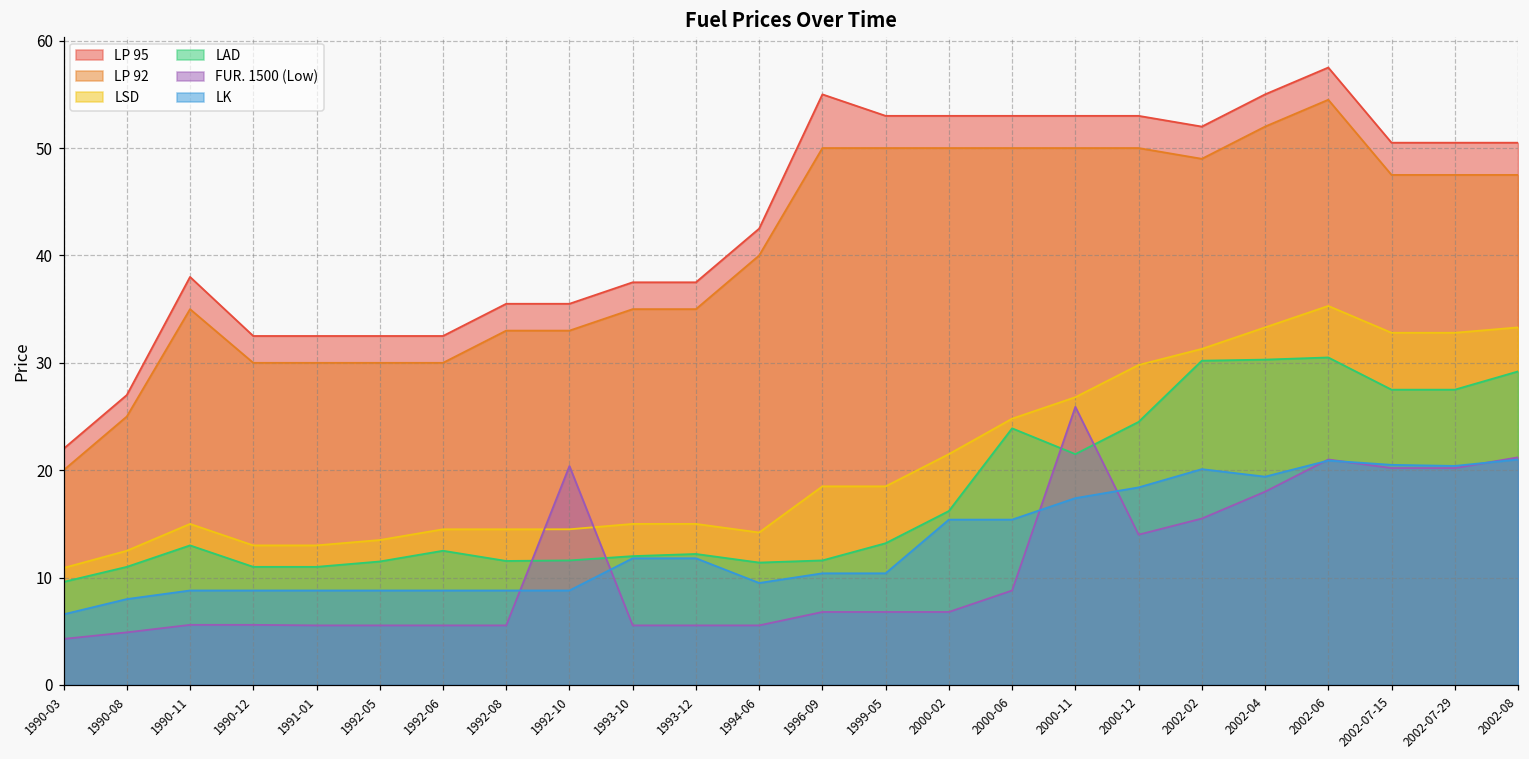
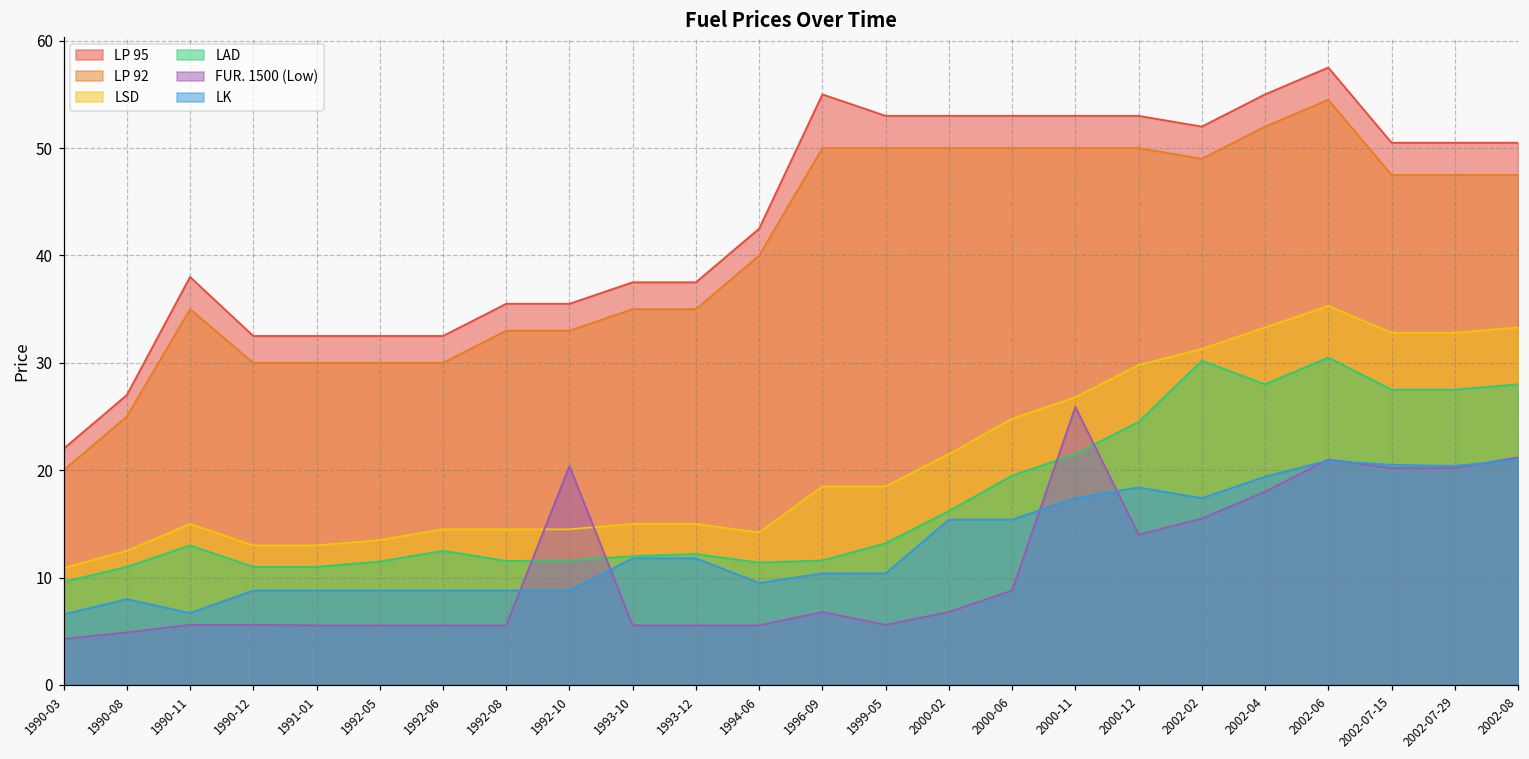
LK, 1990-11: 9 -> 7
FUR. 1500 (Low), 1999-05: 7 -> 6
LAD, 2000-06: 24 -> 20
LK, 2002-02: 20 -> 17
LAD, 2002-04: 30 -> 28
LAD, 2002-08: 29 -> 28
